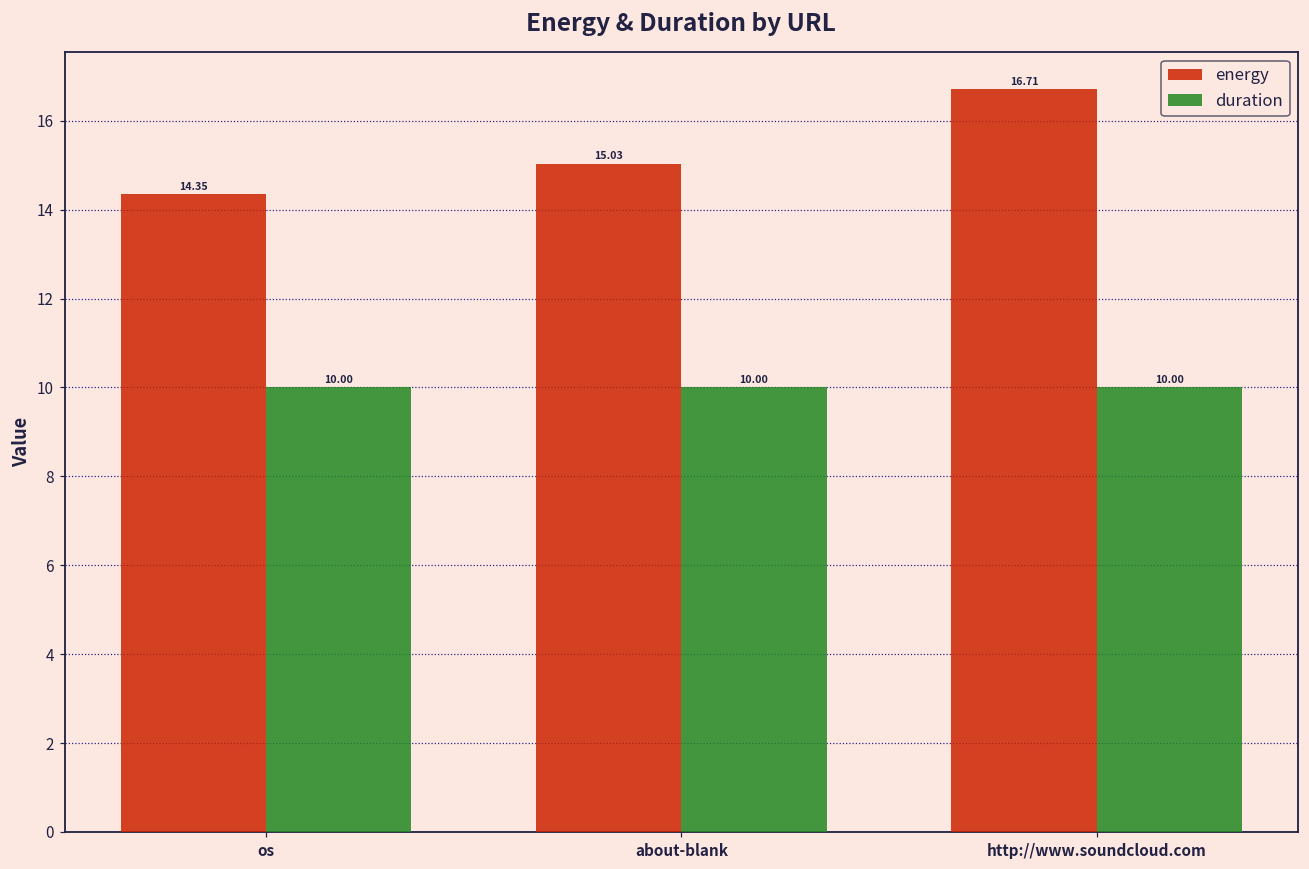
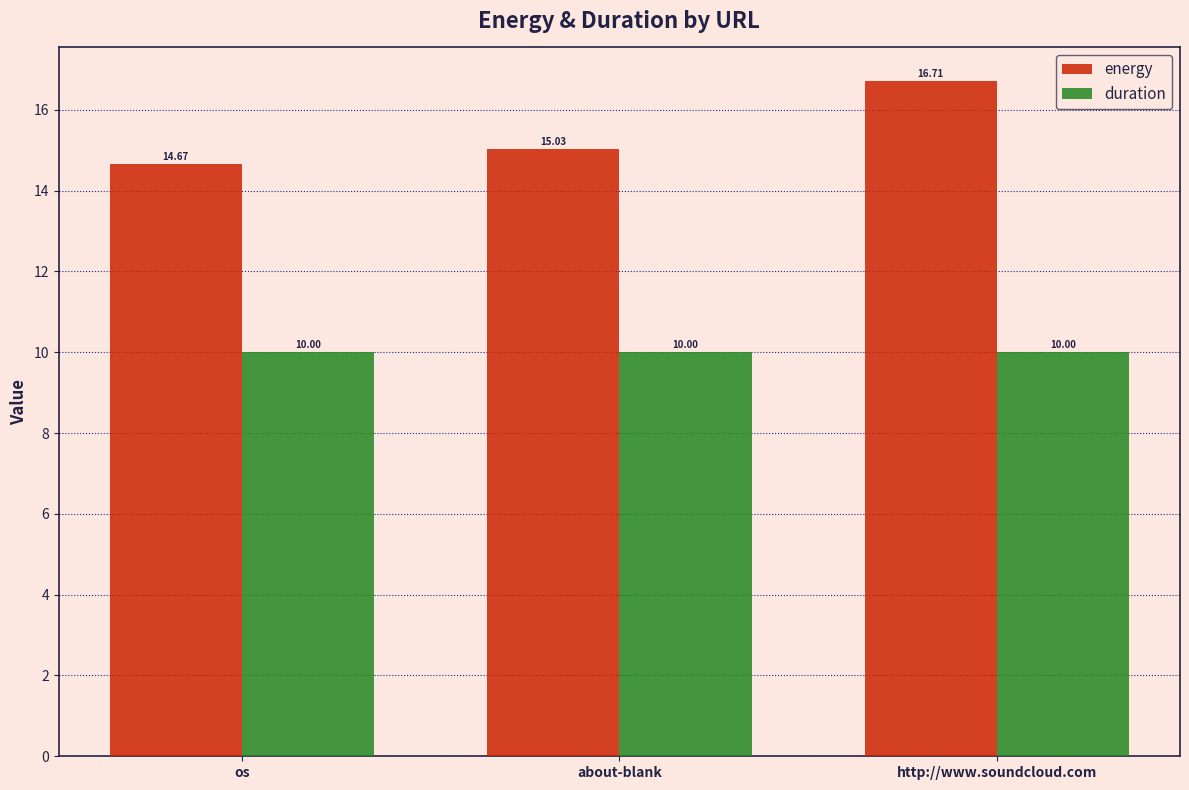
energy, os: 14.35 -> 14.67
